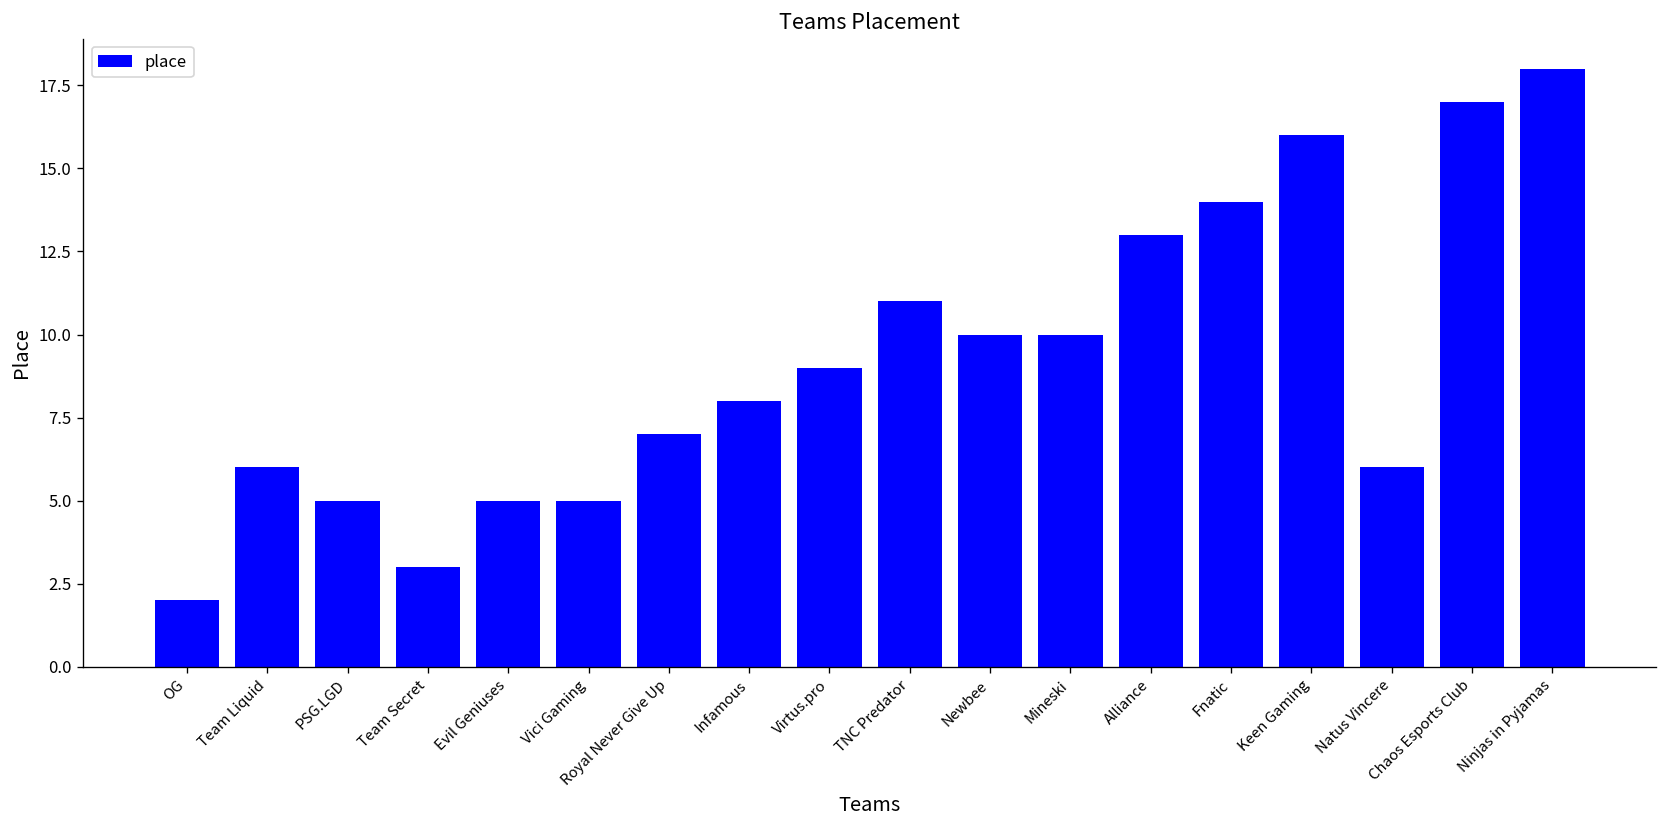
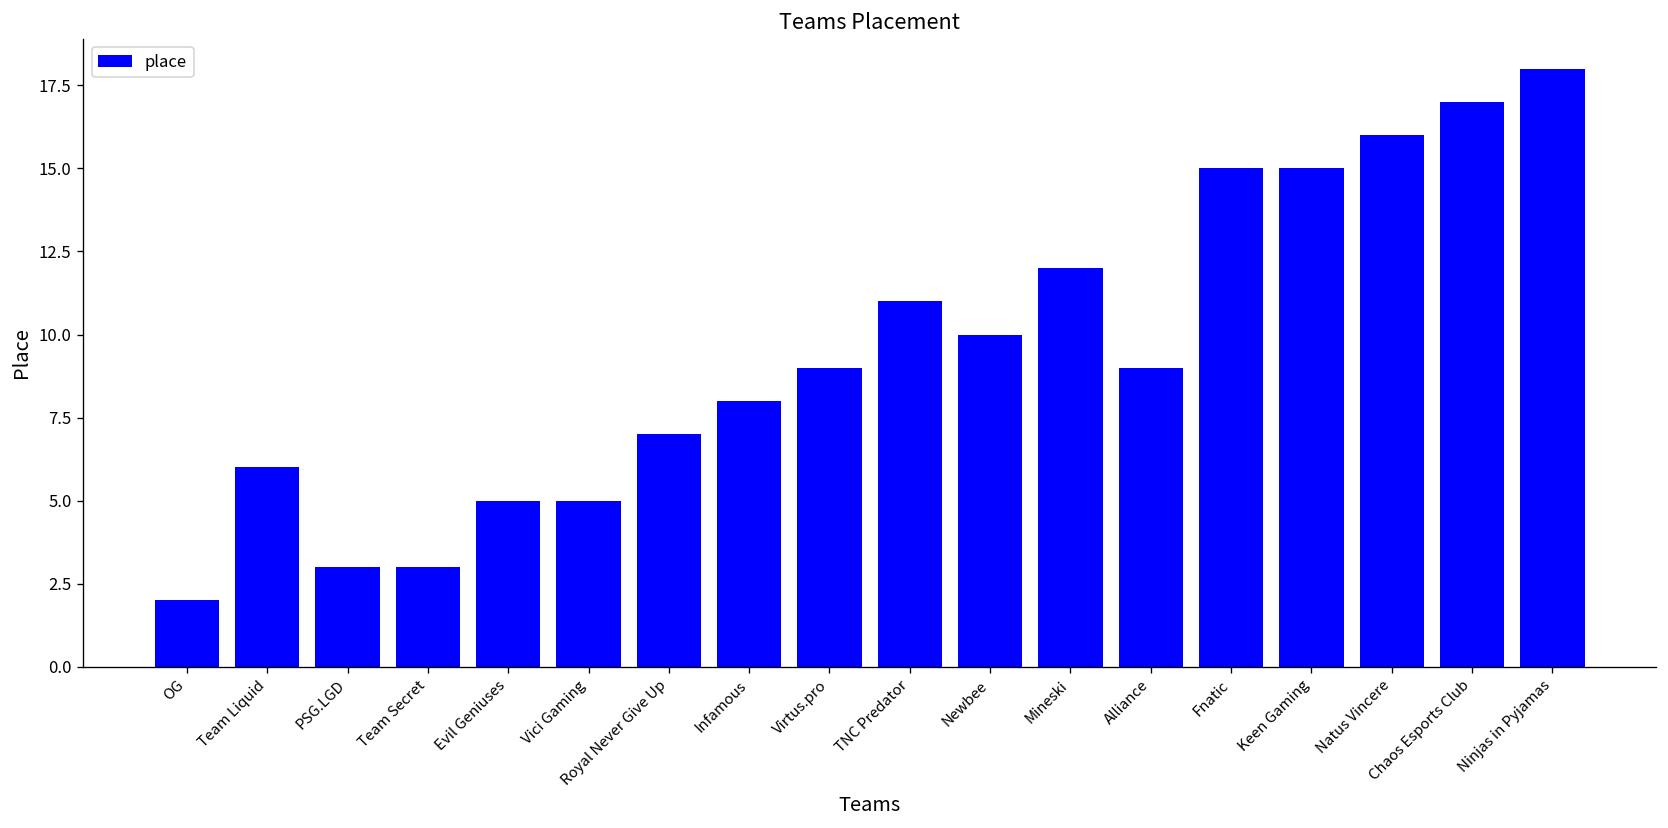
PSG.LGD: 5 -> 3
Mineski: 10 -> 12
Alliance: 13 -> 9
Fnatic: 14 -> 15
Keen Gaming: 16 -> 15
Natus Vincere: 6 -> 16
